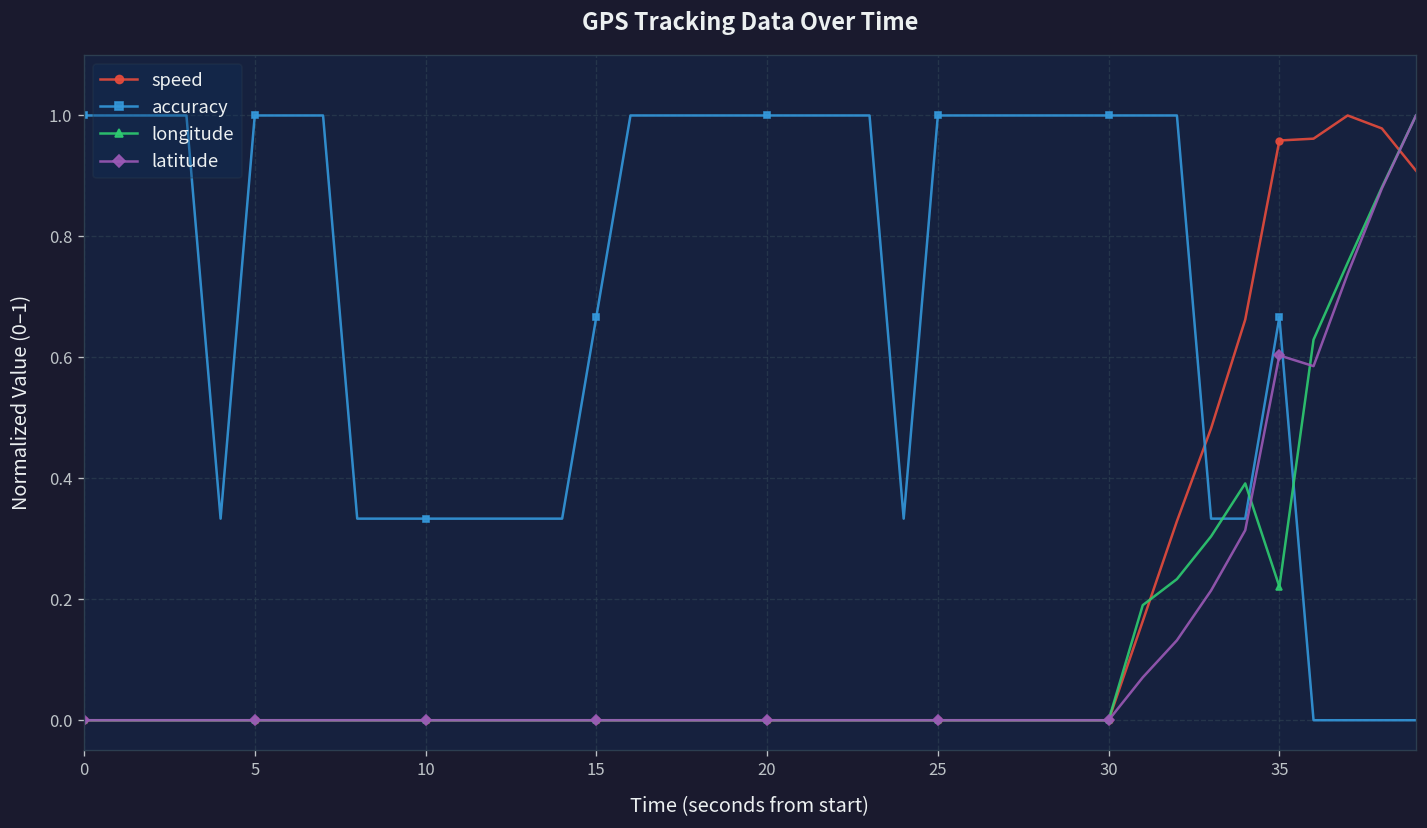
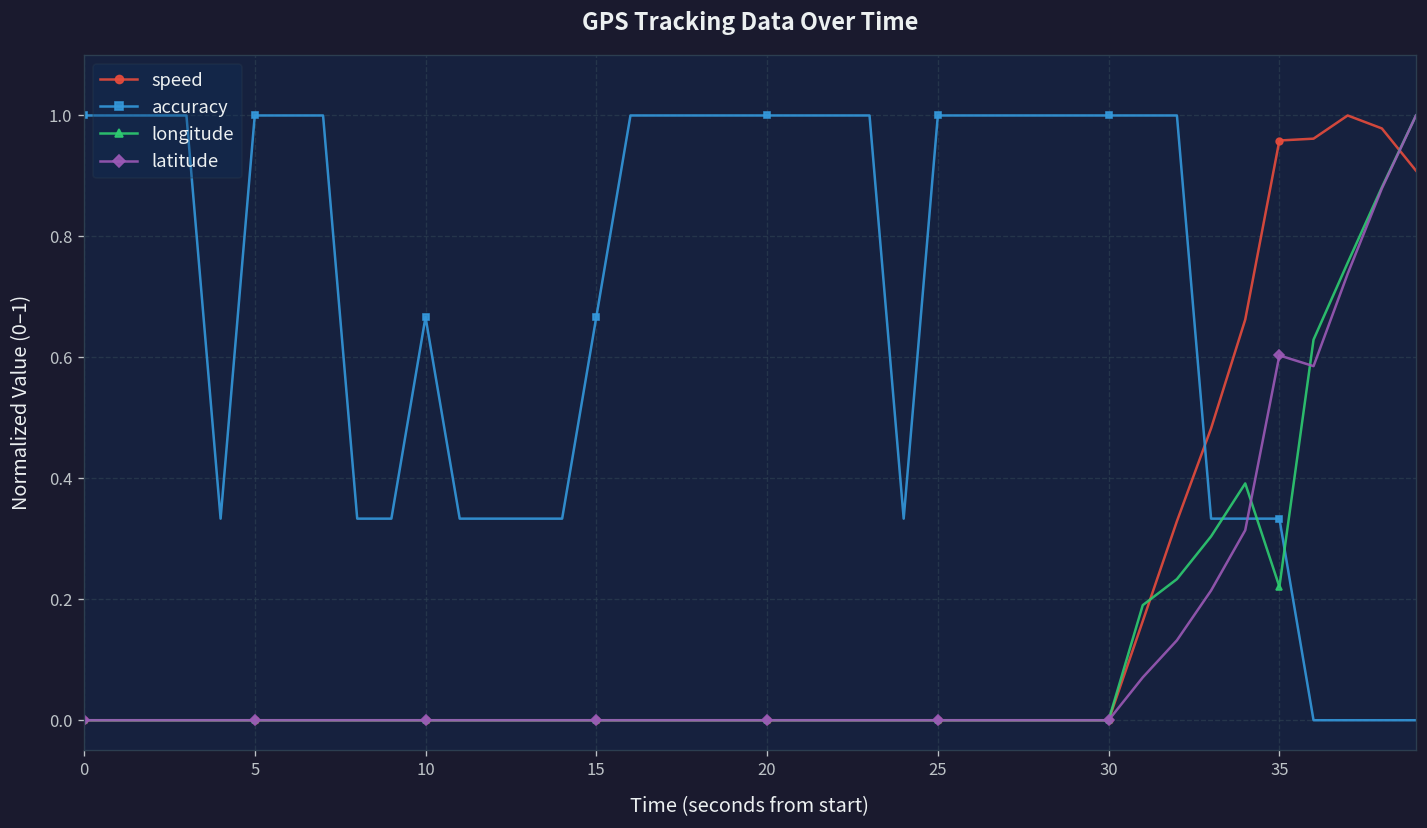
accuracy, 10: 0.33 -> 0.67
accuracy, 35: 0.67 -> 0.33
